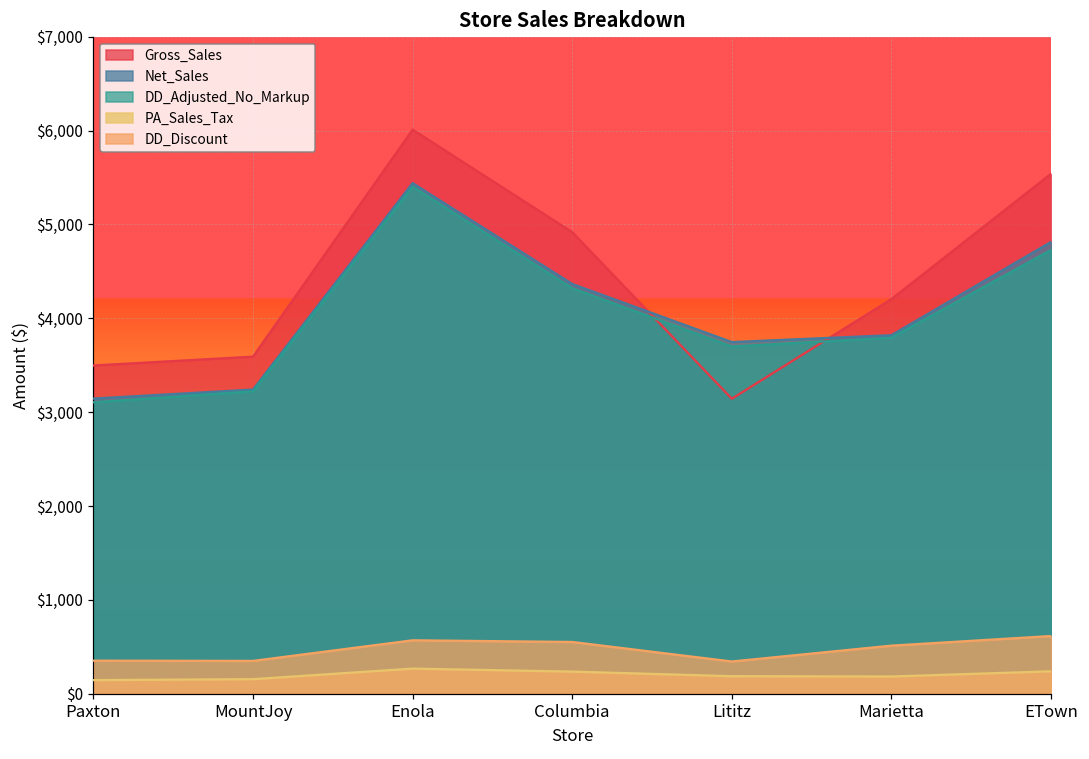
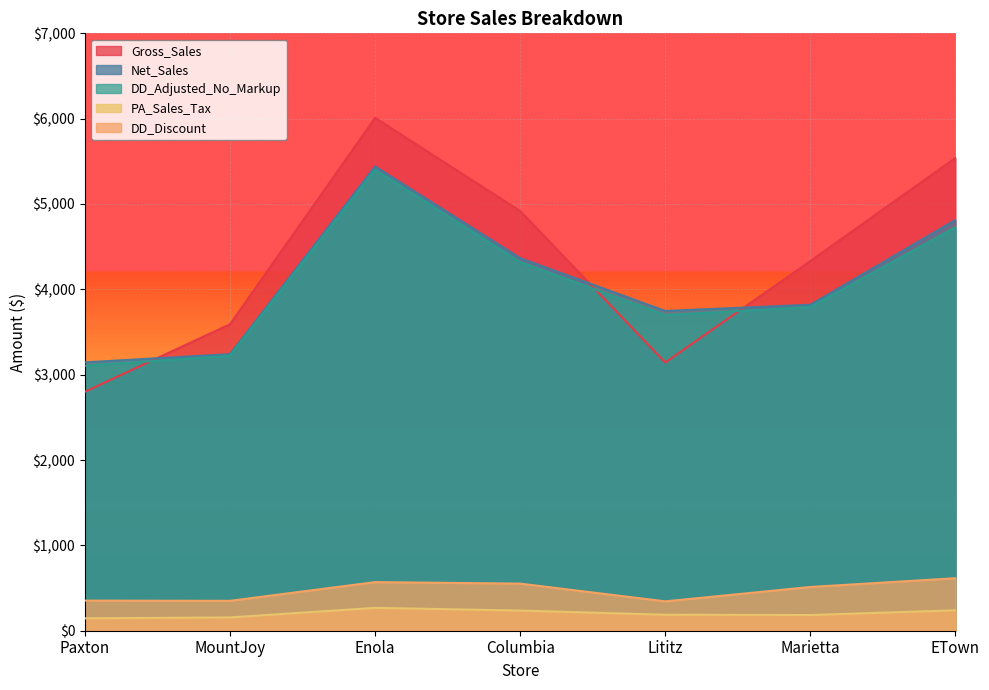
Gross_Sales, Paxton: $3,500 -> $2,800
Gross_Sales, Marietta: $4,200 -> $4,300
